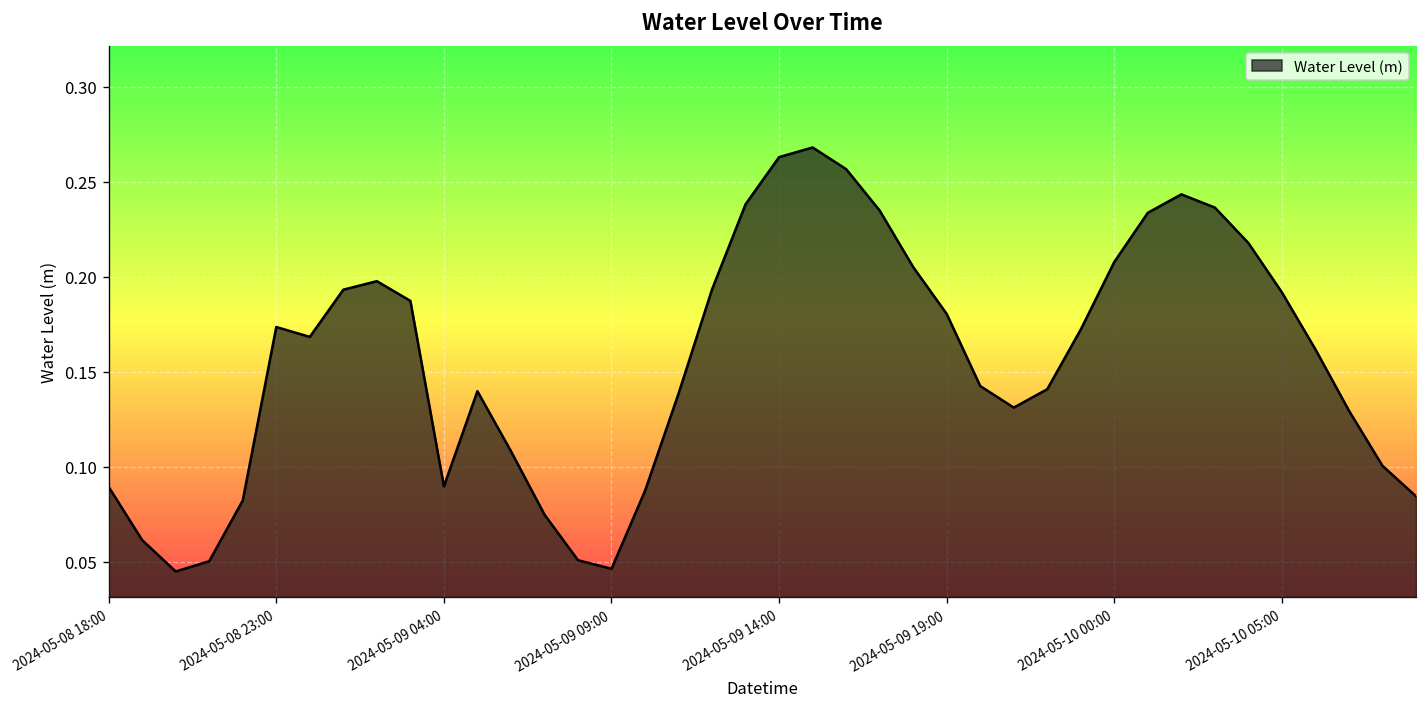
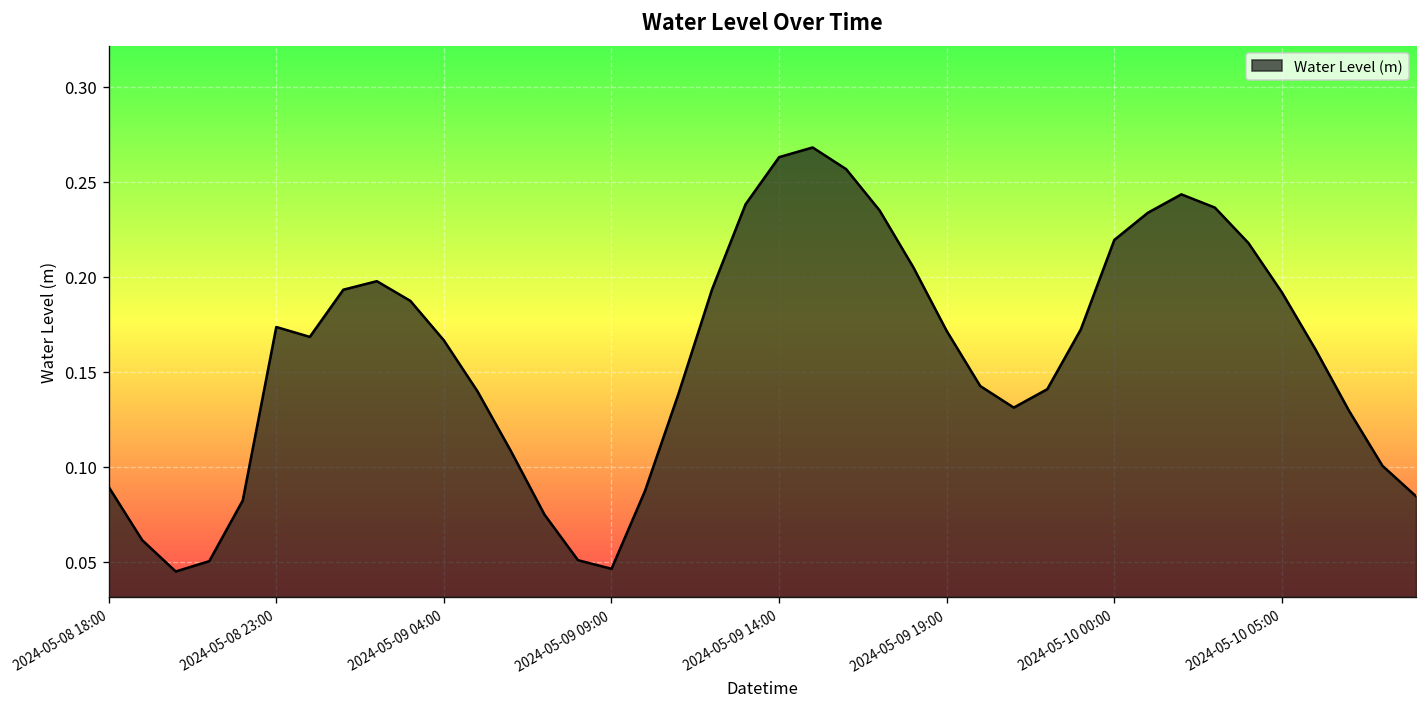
2024-05-09 04:00: 0.090 -> 0.166
2024-05-09 19:00: 0.180 -> 0.171
2024-05-10 00:00: 0.208 -> 0.219
